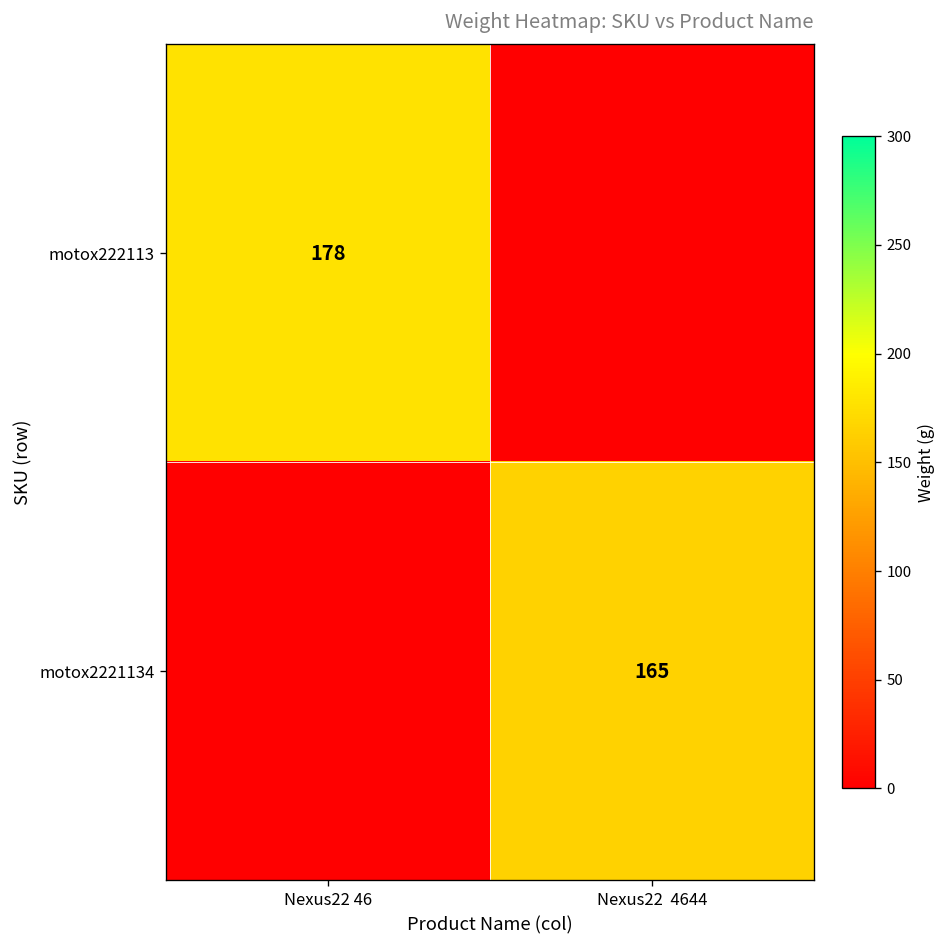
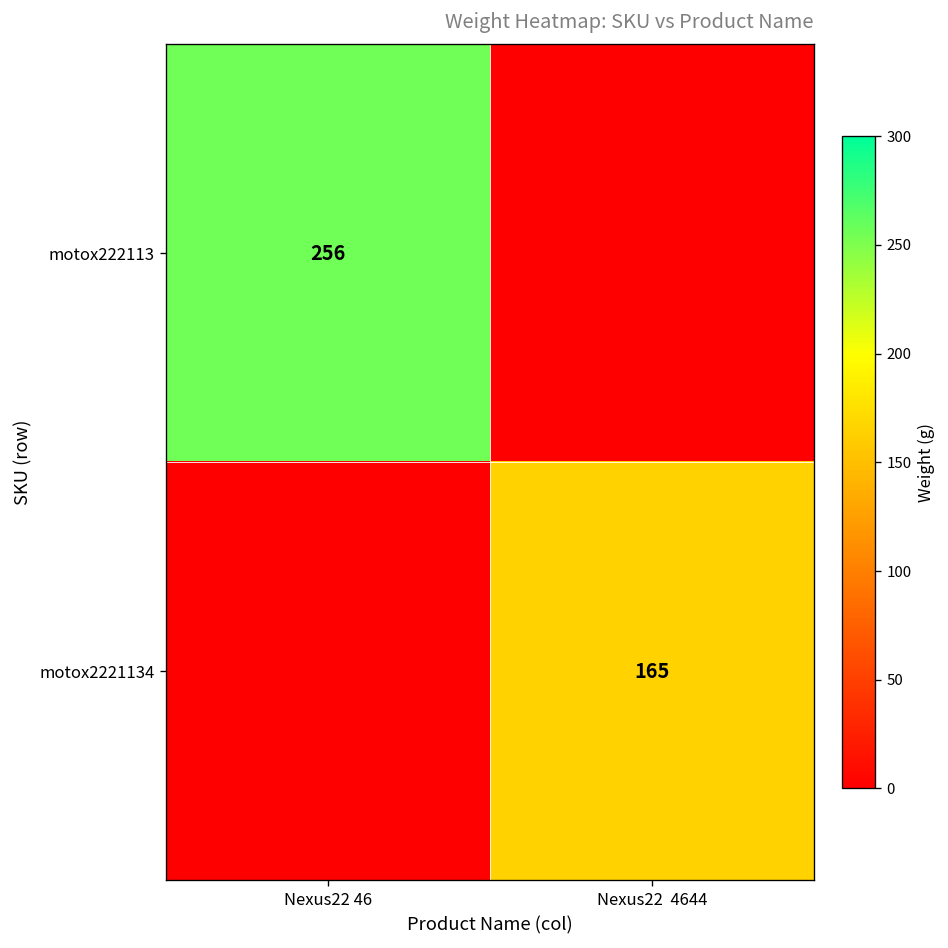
motox222113, Nexus22 46: 178 -> 256
